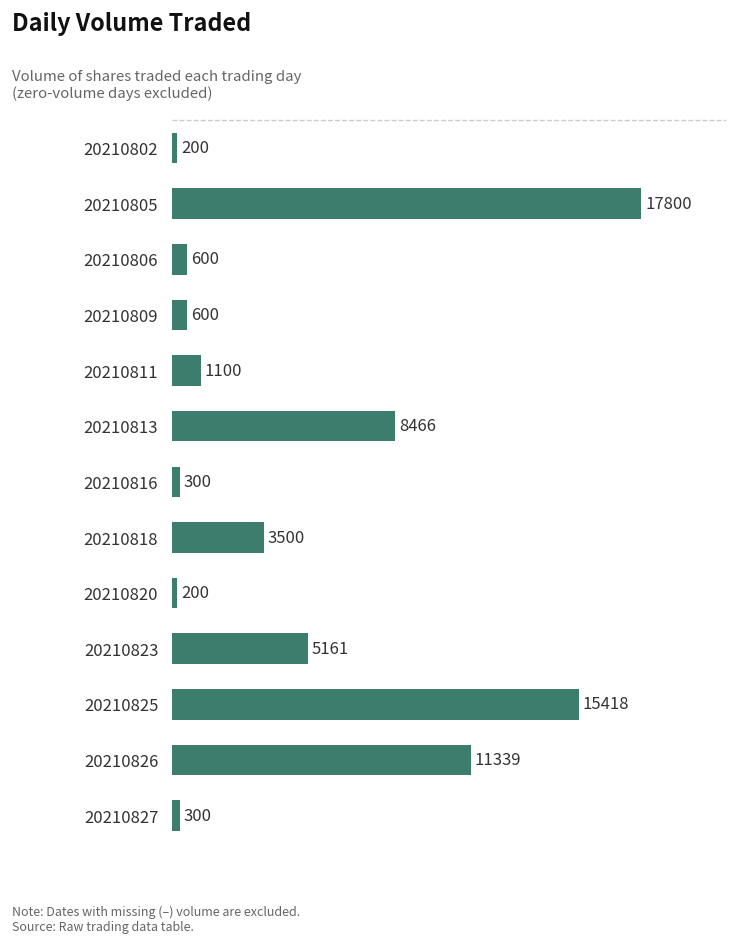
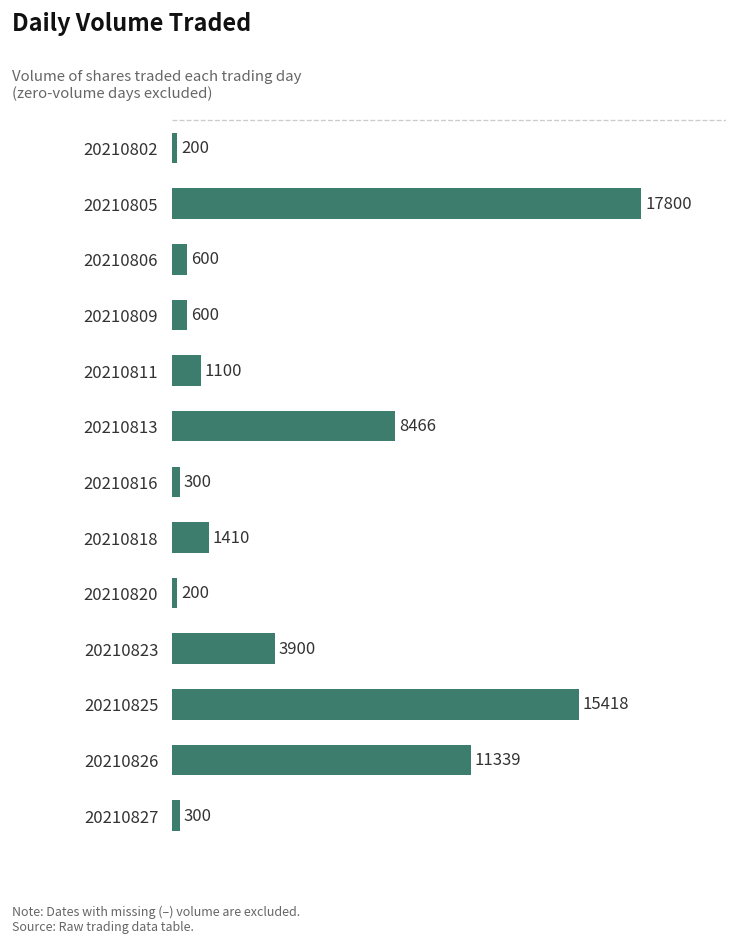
20210818: 3500 -> 1410
20210823: 5161 -> 3900
